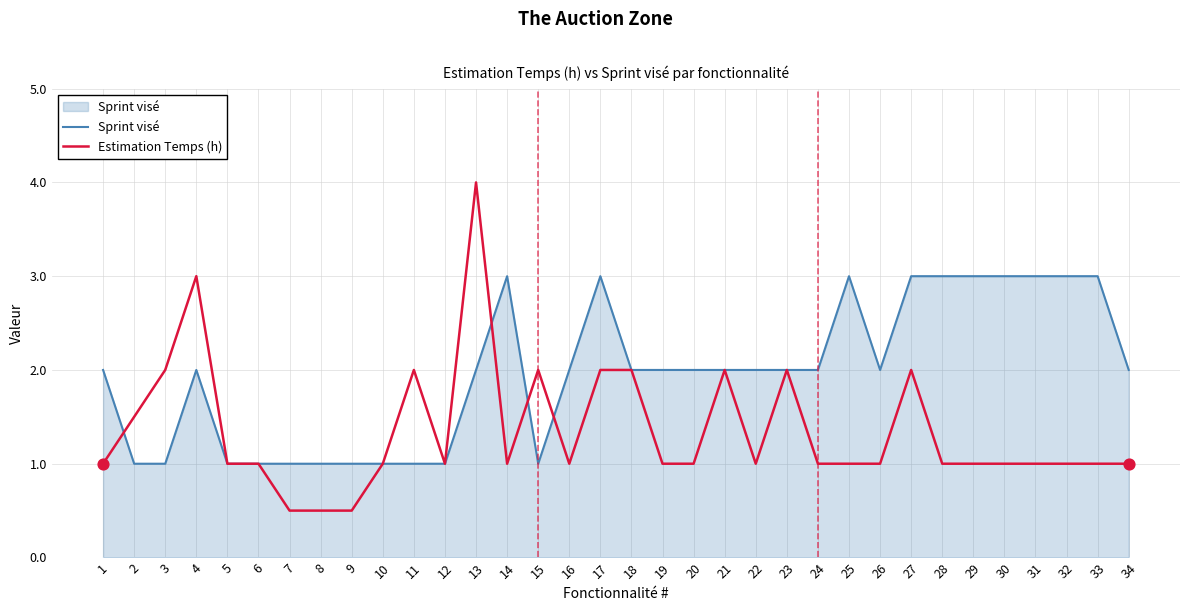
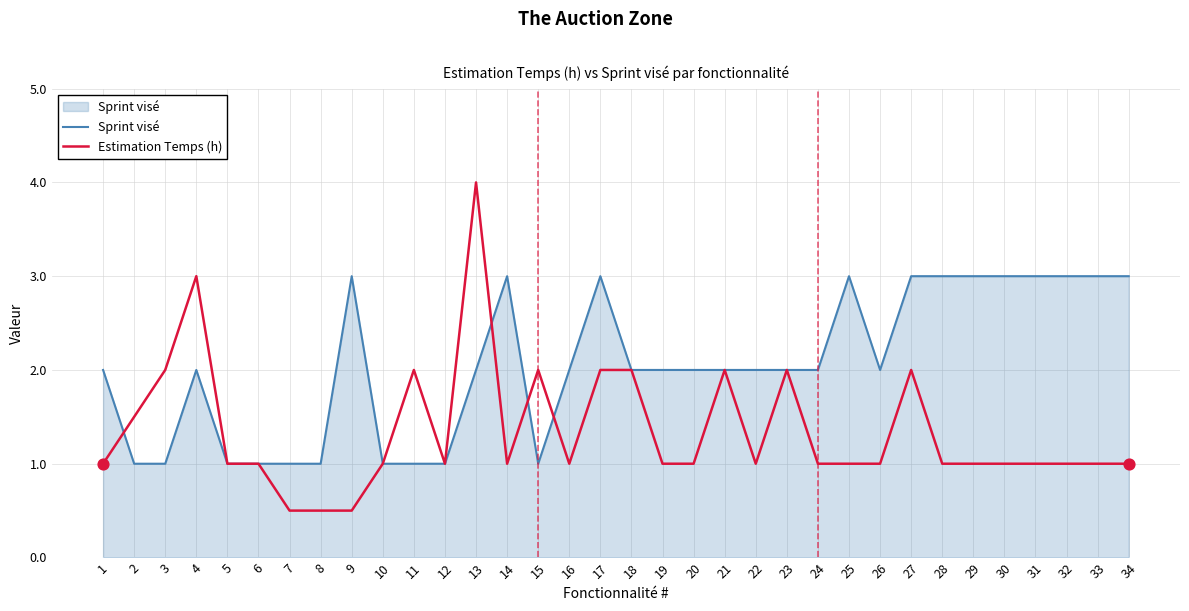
Sprint visé, 9: 1 -> 3
Sprint visé, 34: 2 -> 3
